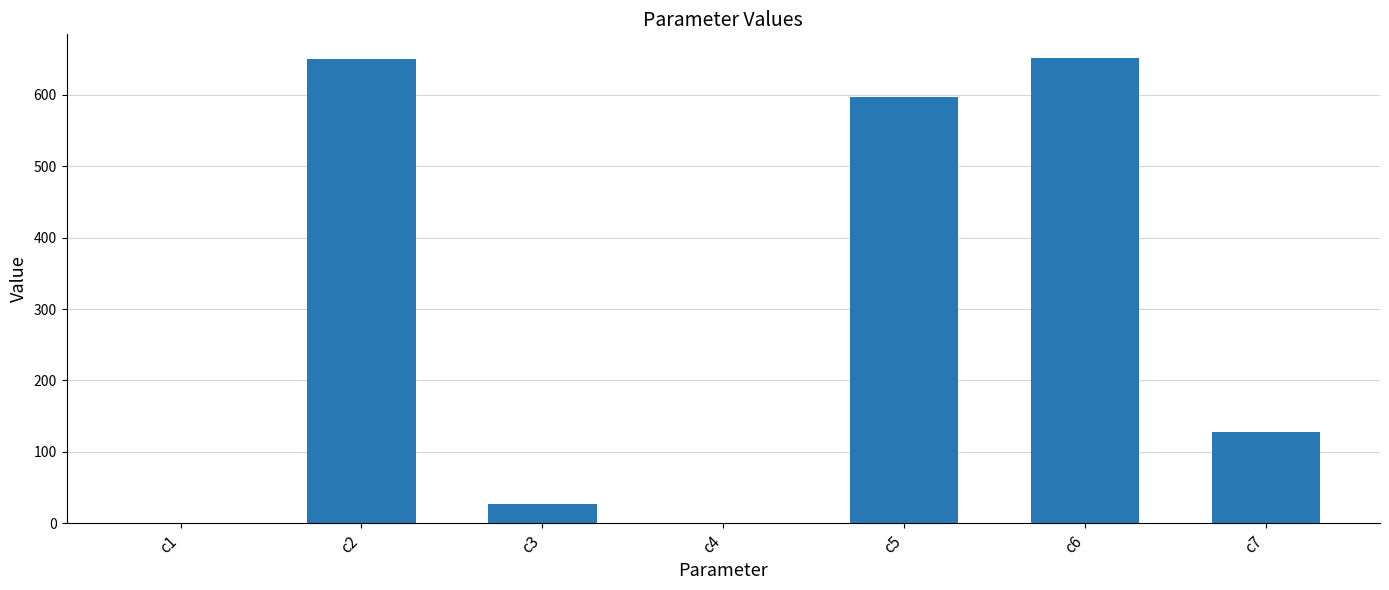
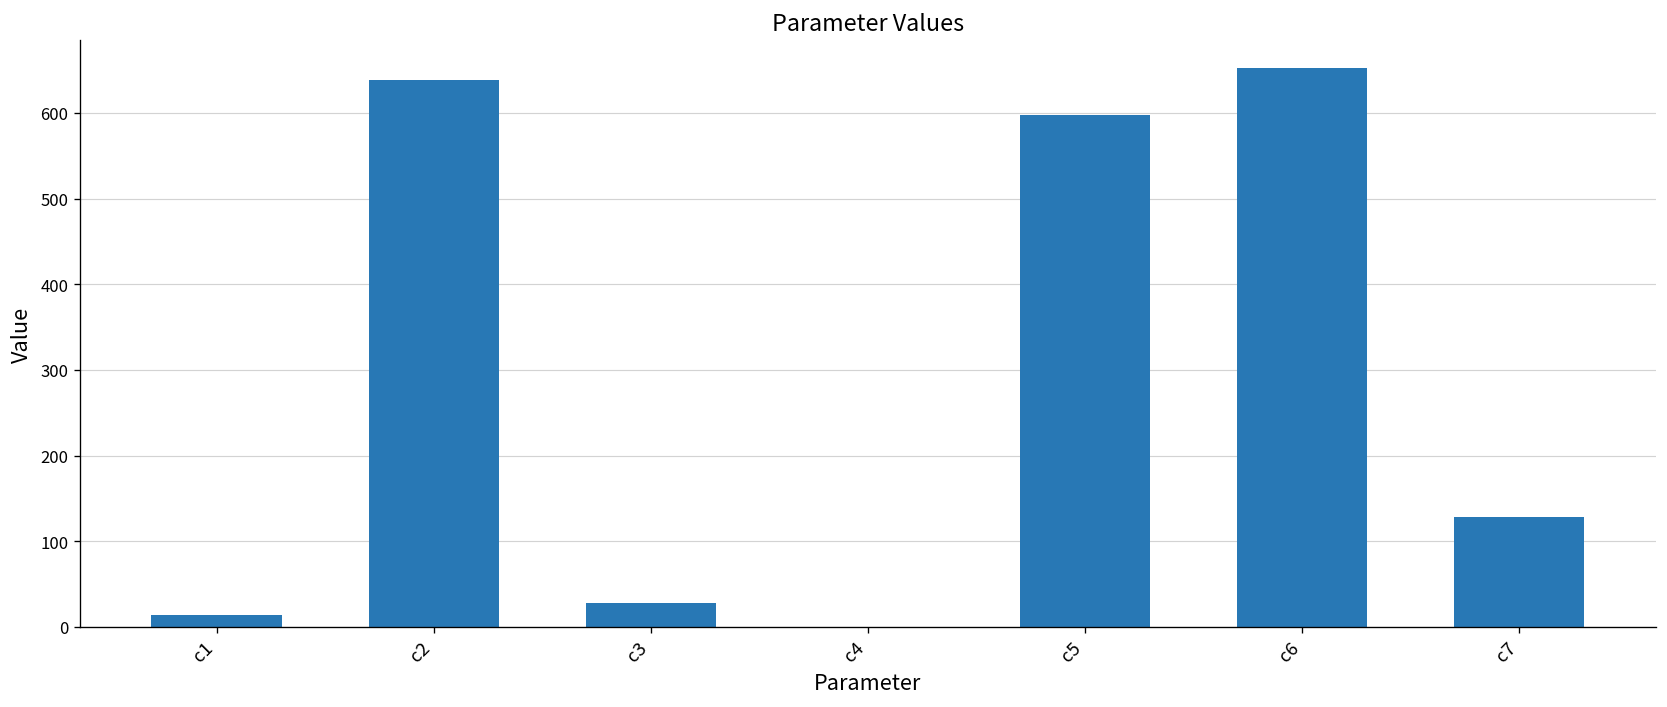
c1: 0 -> 10
c2: 650 -> 640
